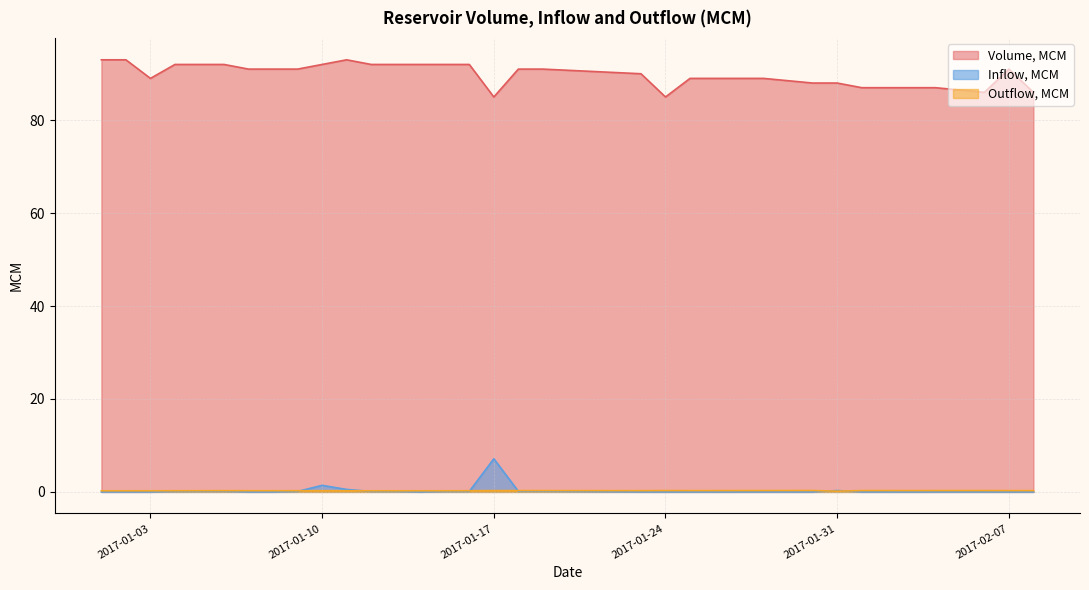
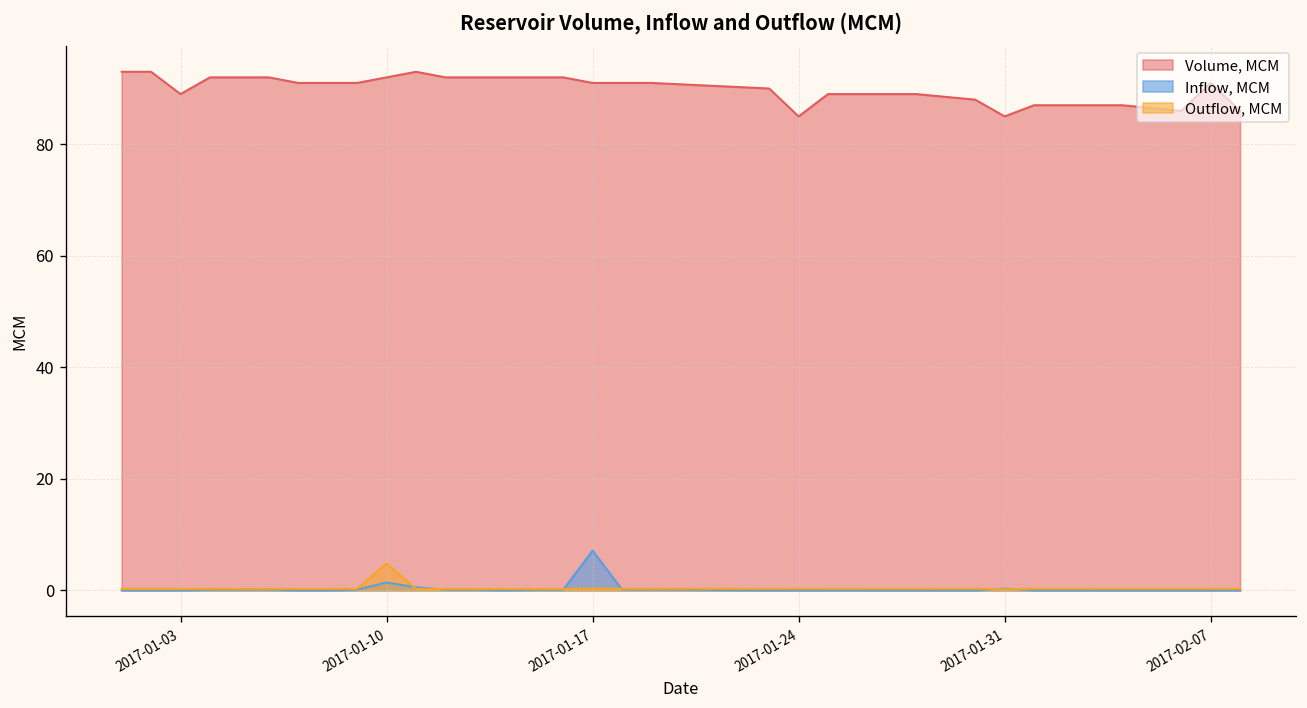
Outflow, MCM, 2017-01-10: 0 -> 5
Volume, MCM, 2017-01-17: 85 -> 91
Volume, MCM, 2017-01-31: 88 -> 85
